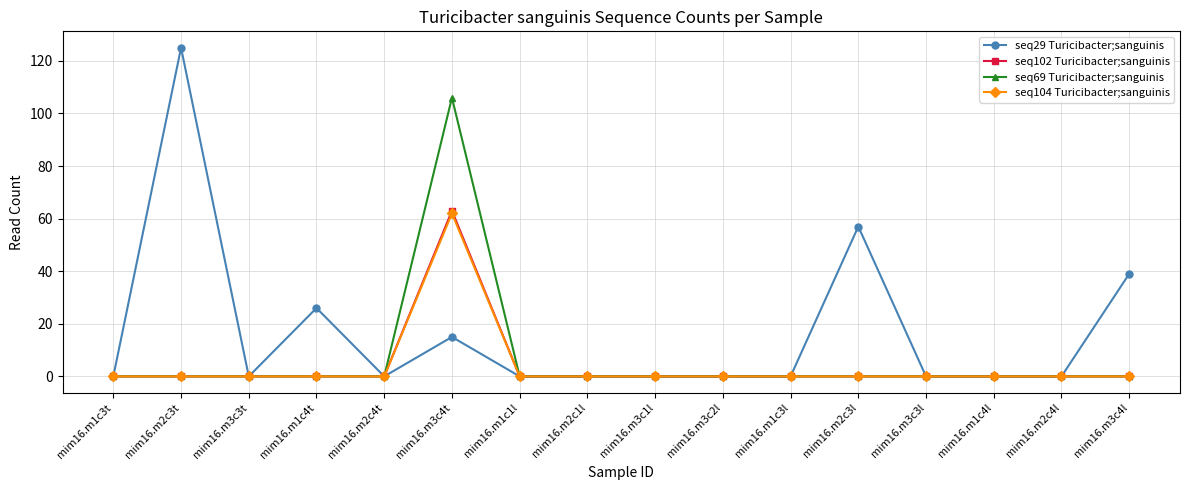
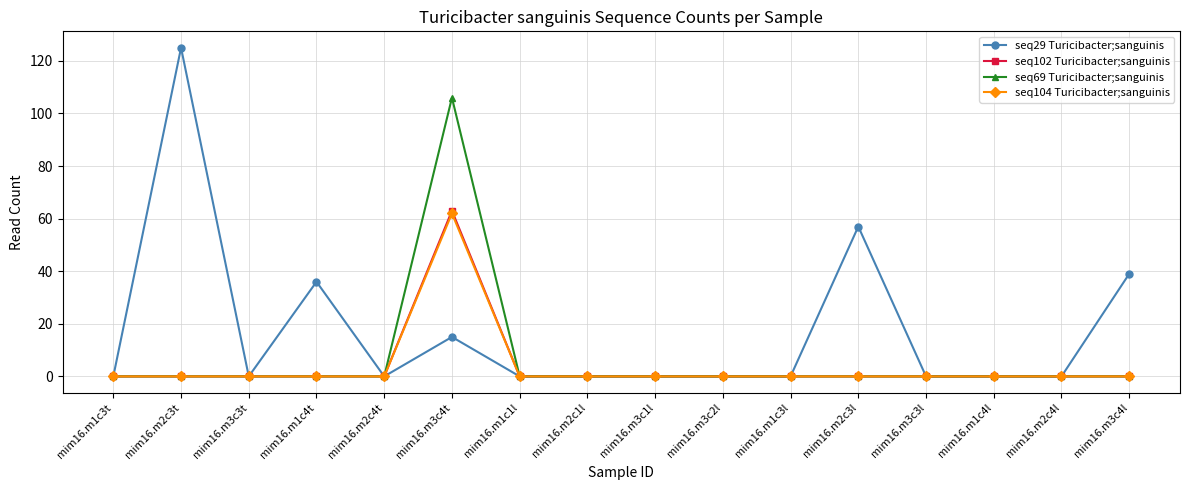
seq29 Turicibacter;sanguinis, mim16.m1c4t: 26 -> 36
